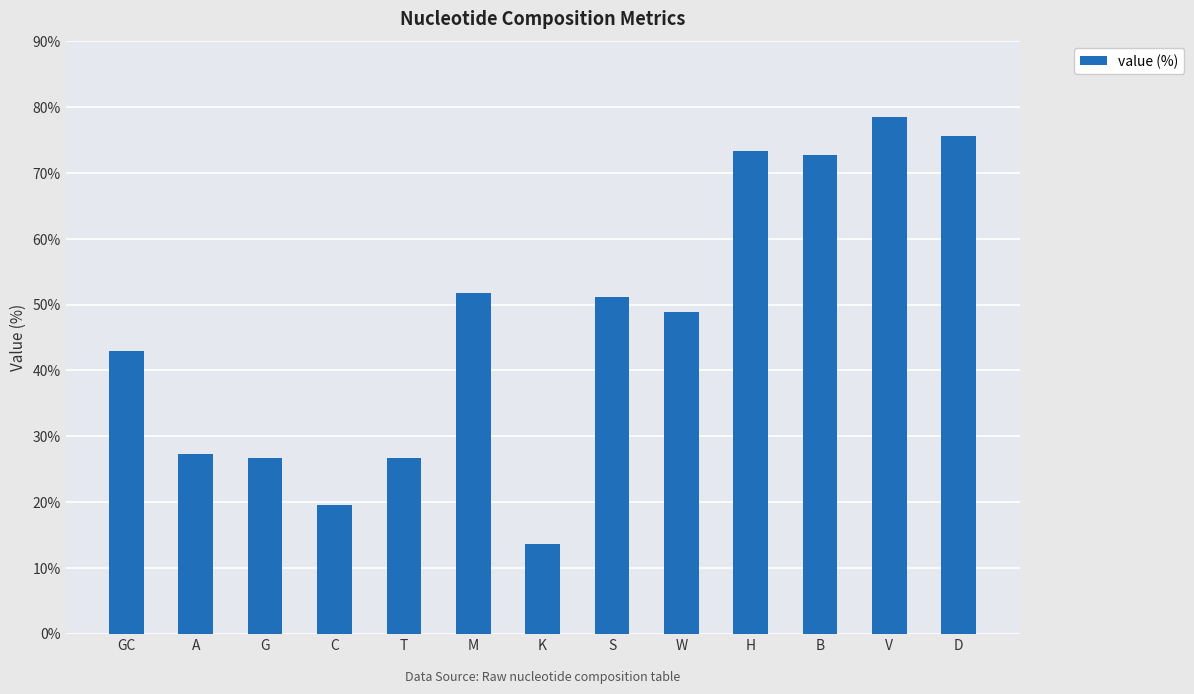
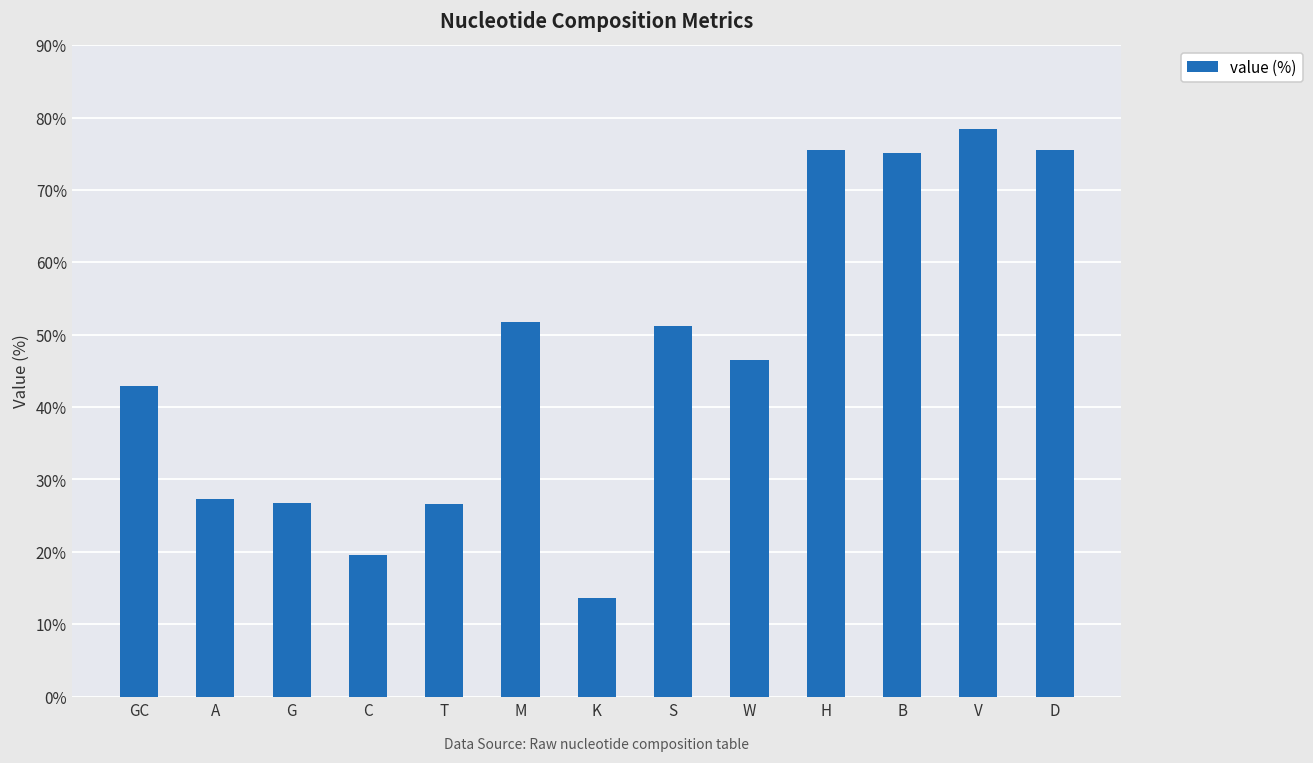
W: 49% -> 46%
H: 73% -> 75%
B: 73% -> 75%
